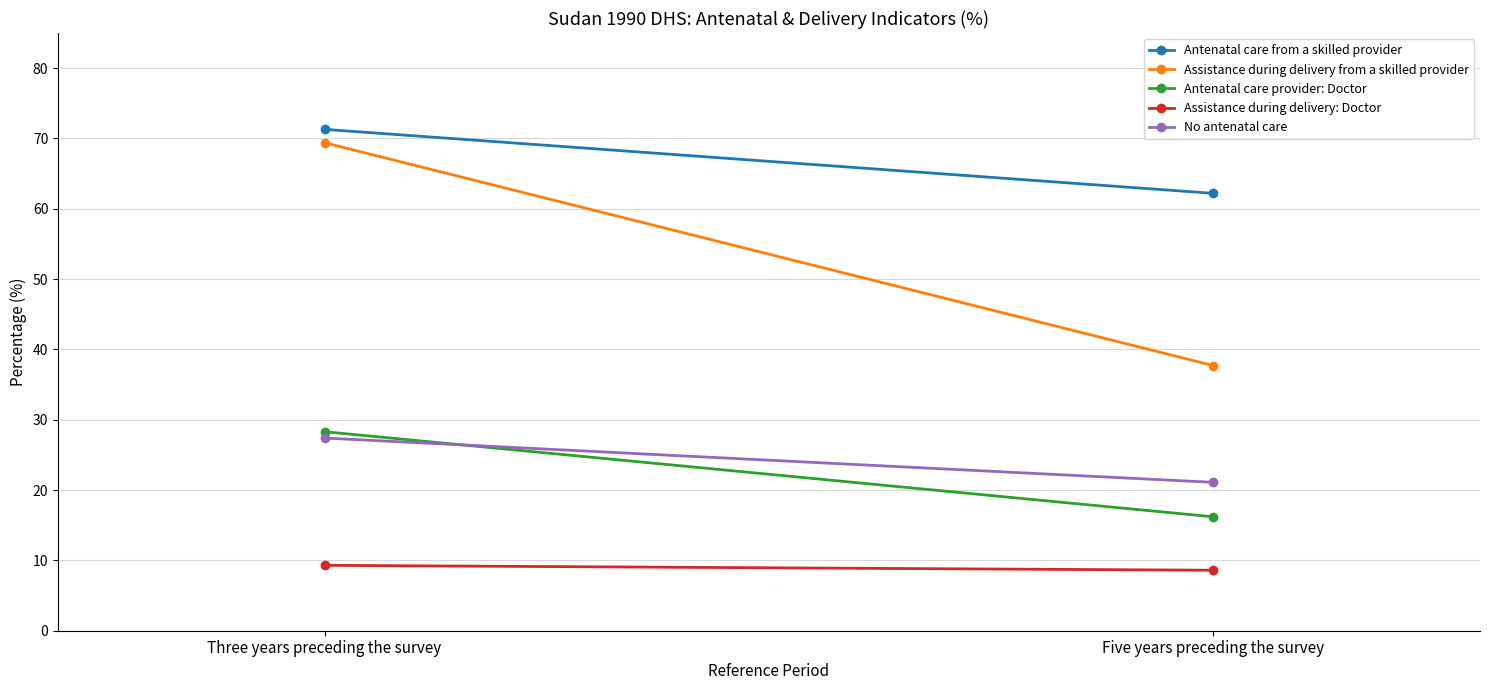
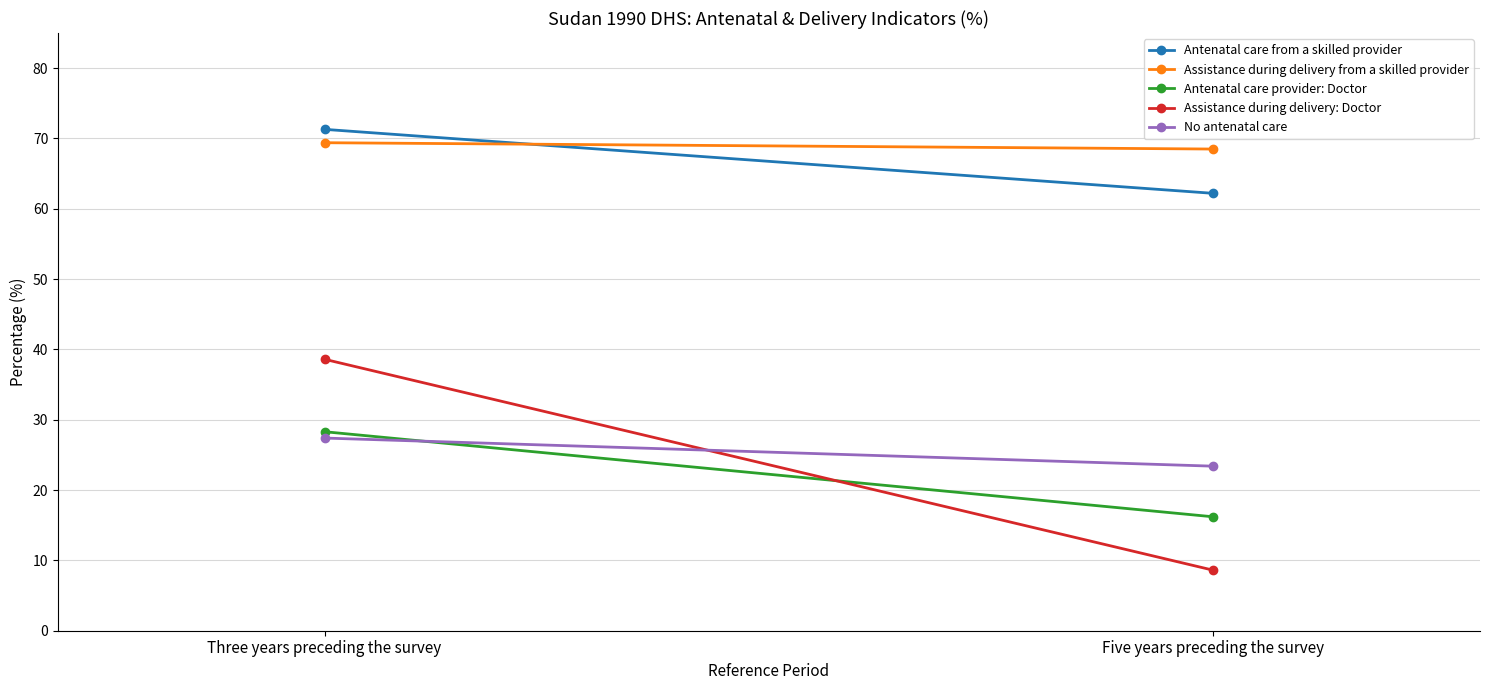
Assistance during delivery: Doctor, Three years preceding the survey: 9 -> 39
Assistance during delivery from a skilled provider, Five years preceding the survey: 38 -> 69
No antenatal care, Five years preceding the survey: 21 -> 23
